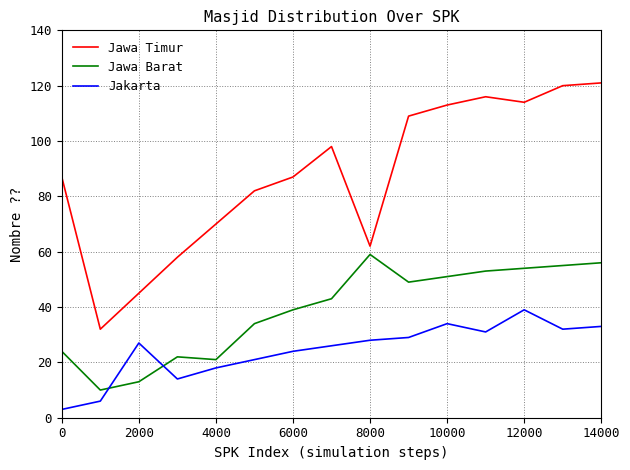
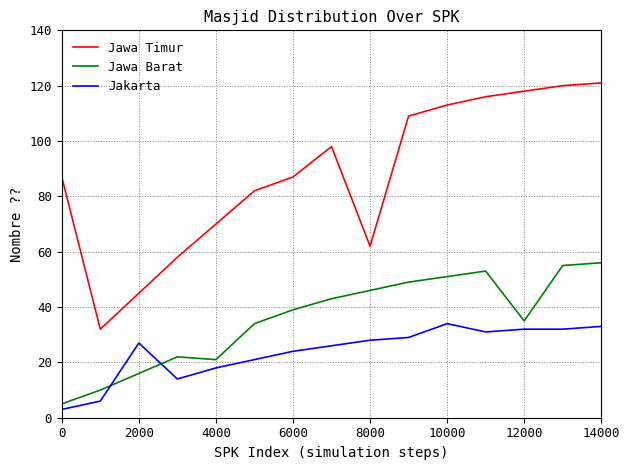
Jawa Barat, 0: 24 -> 5
Jawa Barat, 2000: 13 -> 16
Jawa Barat, 8000: 59 -> 46
Jawa Timur, 12000: 114 -> 118
Jawa Barat, 12000: 54 -> 35
Jakarta, 12000: 39 -> 32
